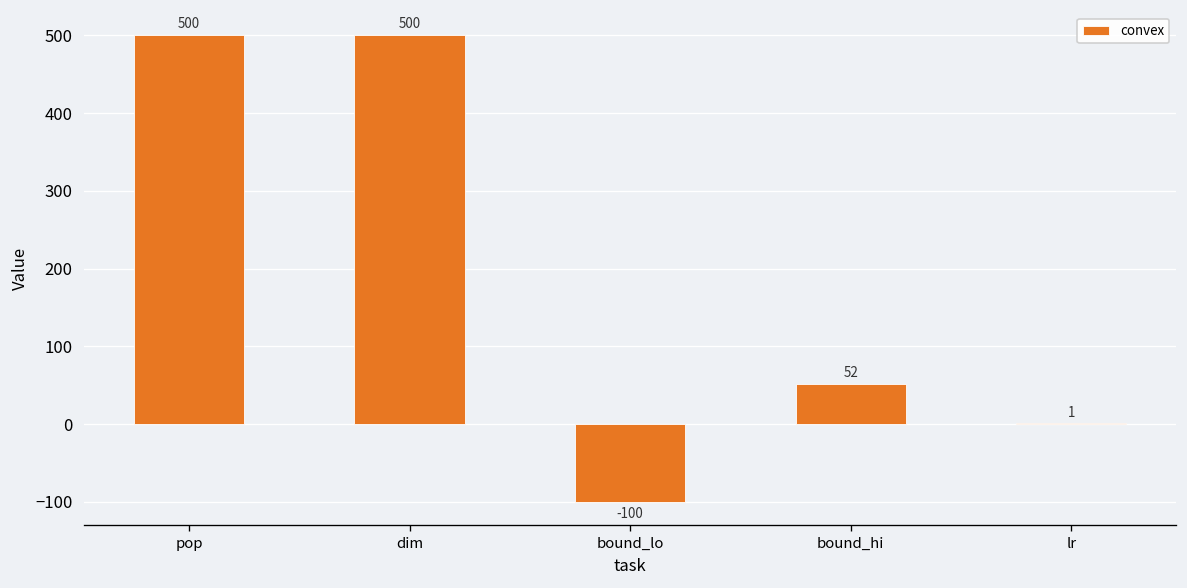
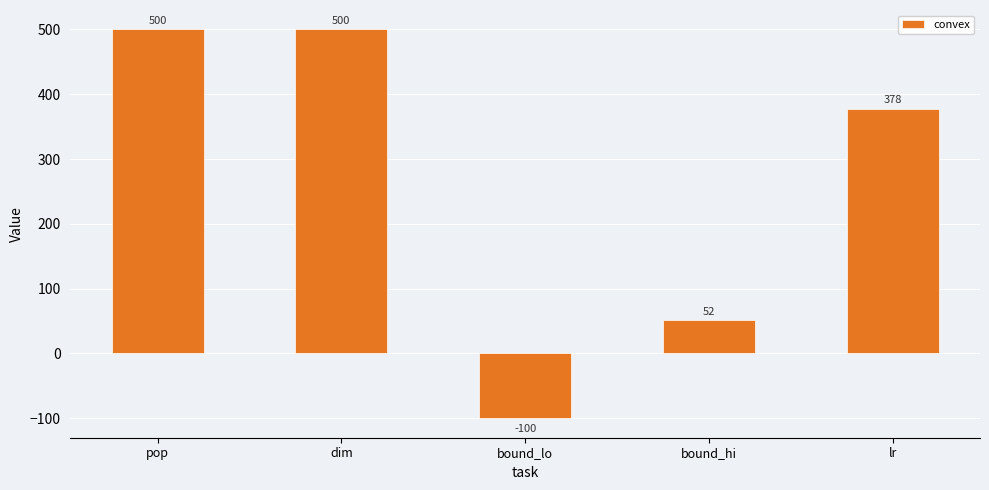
lr: 1 -> 378
